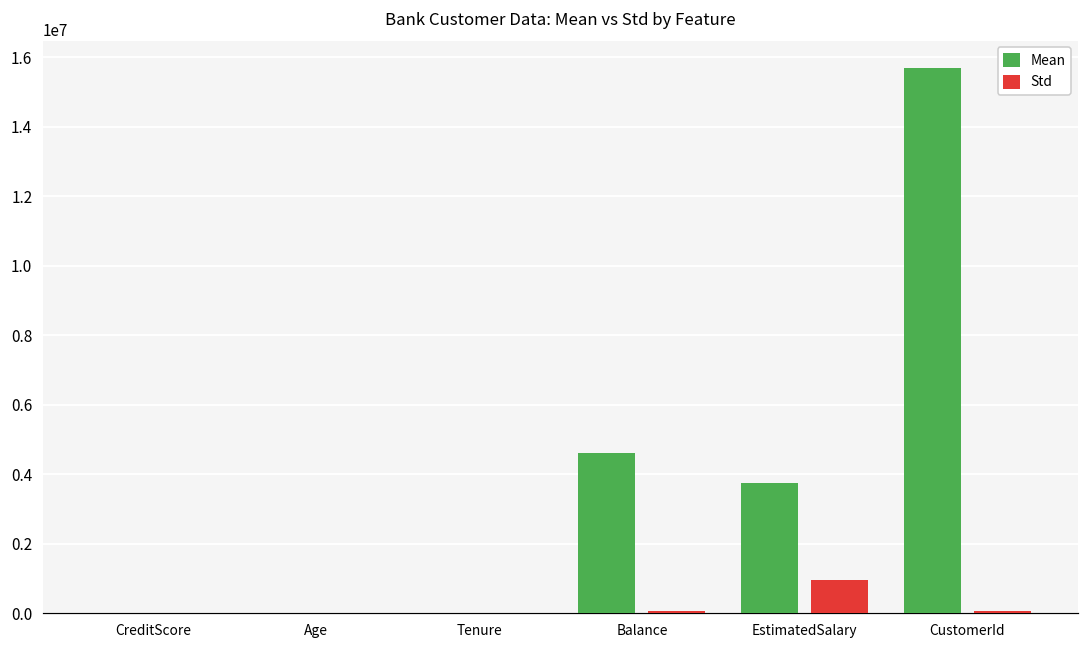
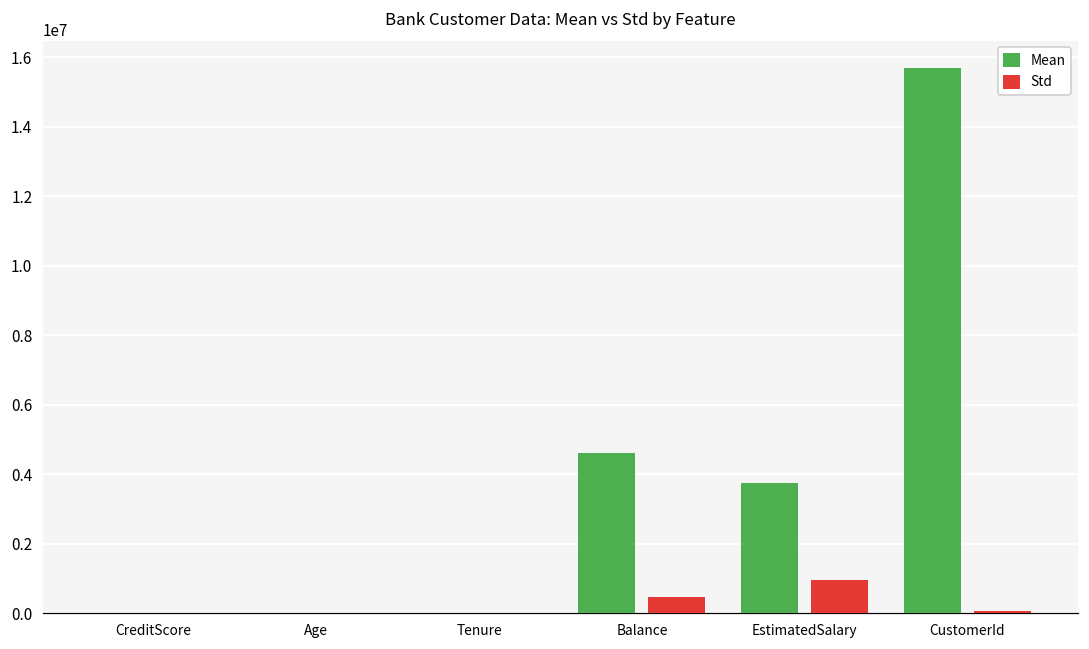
Std, Balance: 100000 -> 500000
